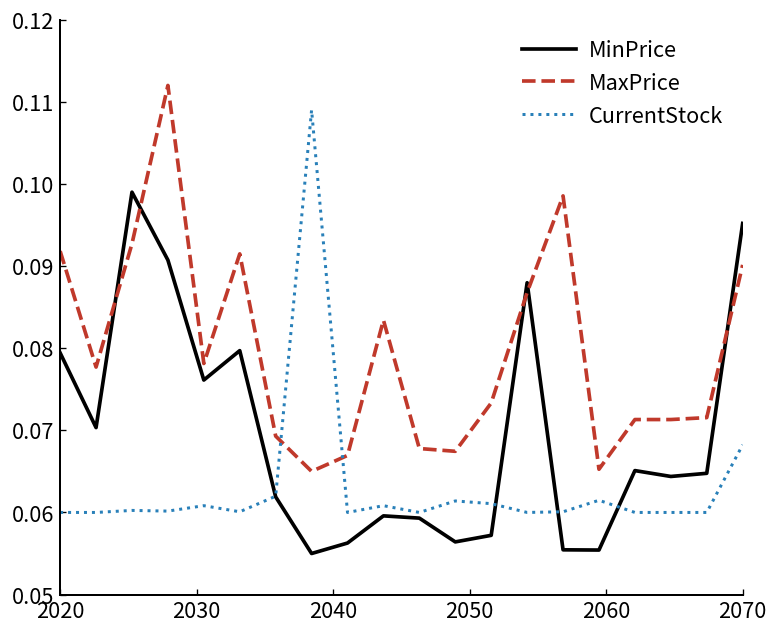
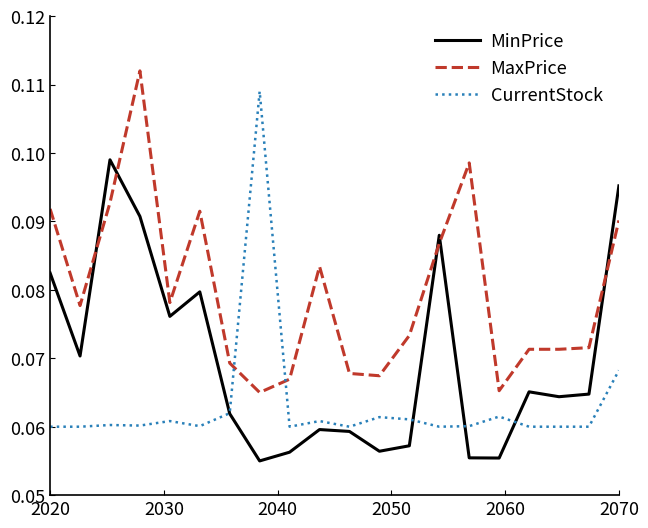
MinPrice, 2020: 0.079 -> 0.082
